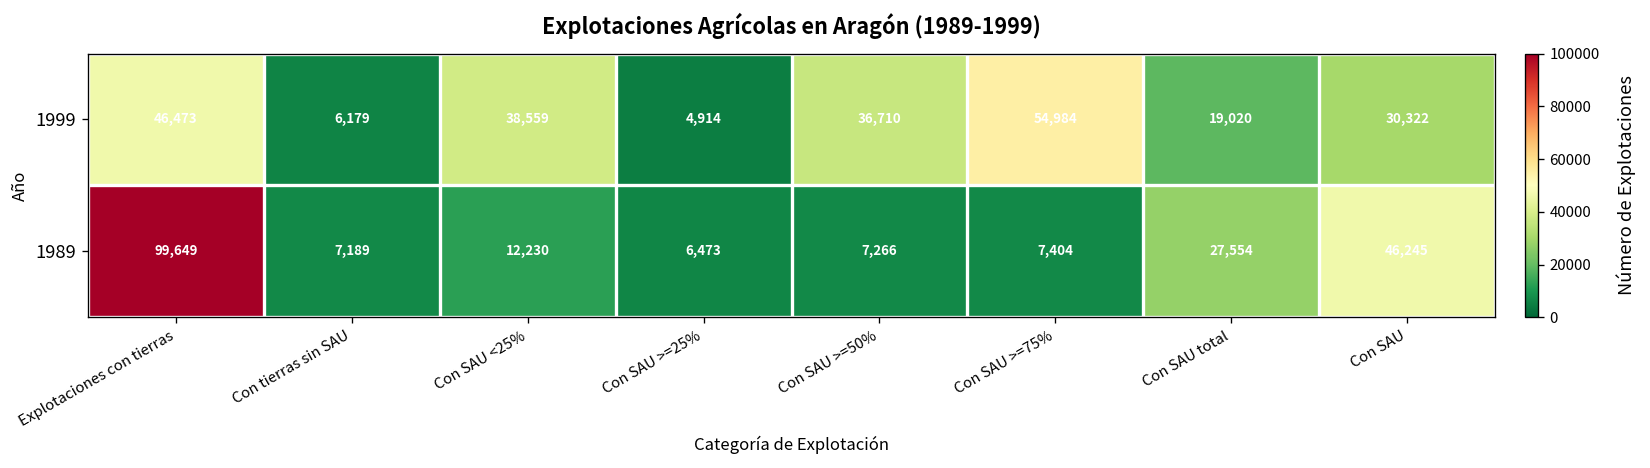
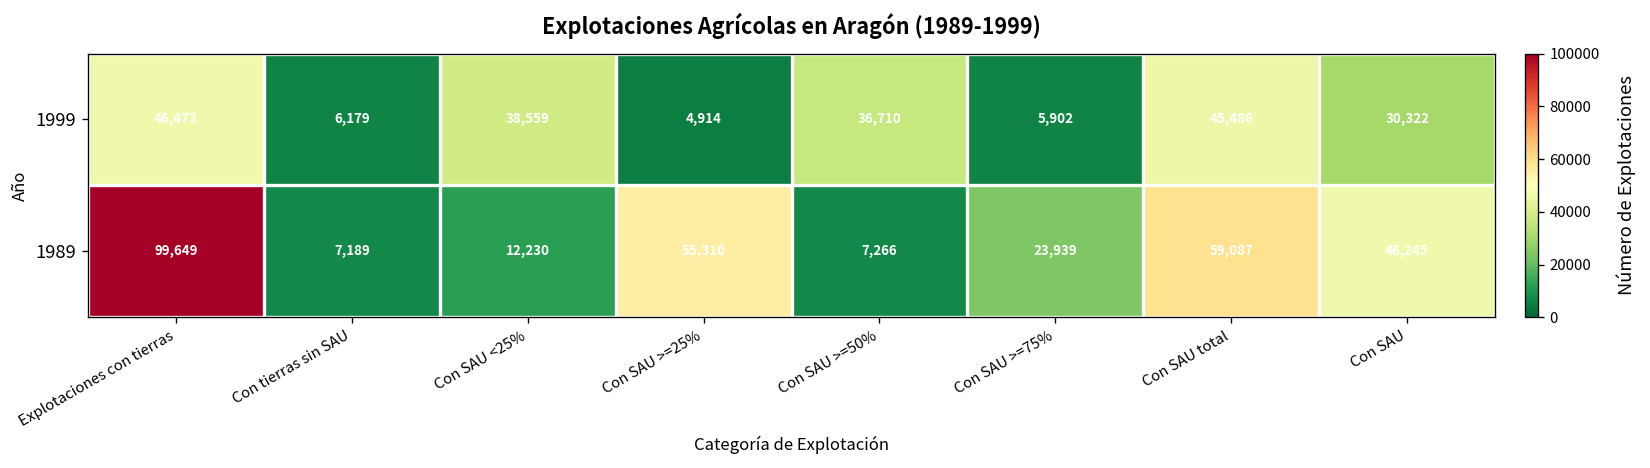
1999, Con SAU >=75%: 54,984 -> 5,902
1999, Con SAU total: 19,020 -> 45,486
1989, Con SAU >=25%: 6,473 -> 55,310
1989, Con SAU >=75%: 7,404 -> 23,939
1989, Con SAU total: 27,554 -> 59,087
